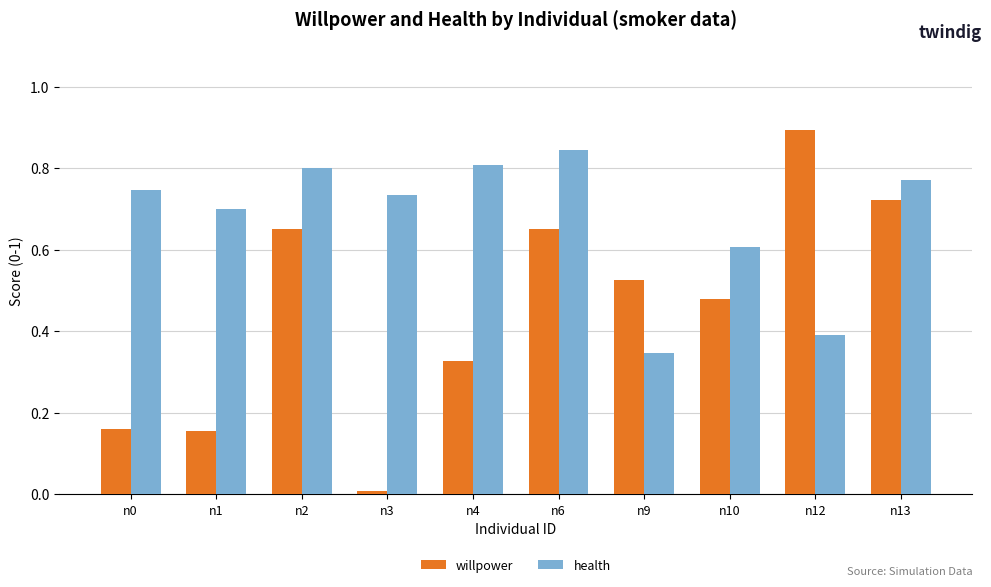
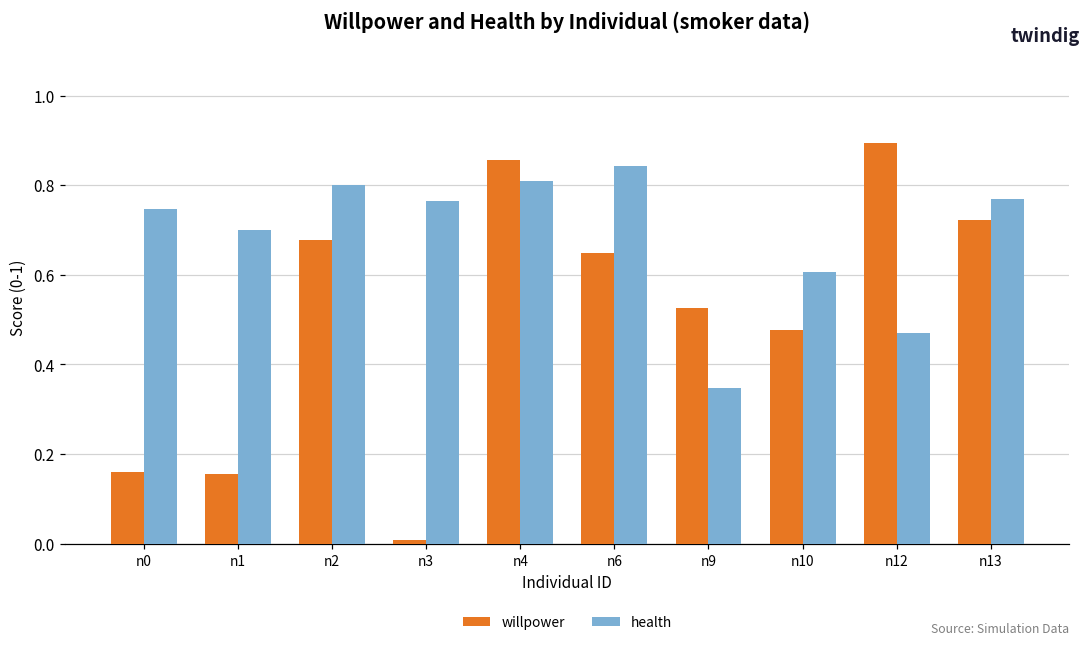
willpower, n2: 0.65 -> 0.68
health, n3: 0.73 -> 0.77
willpower, n4: 0.33 -> 0.86
health, n12: 0.39 -> 0.47
